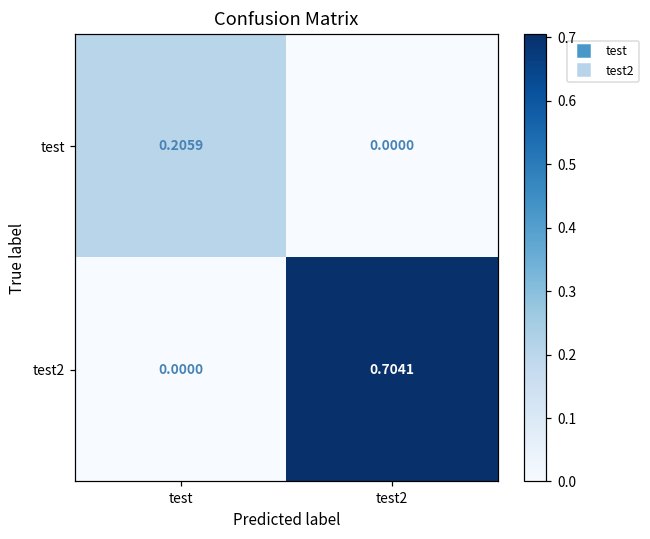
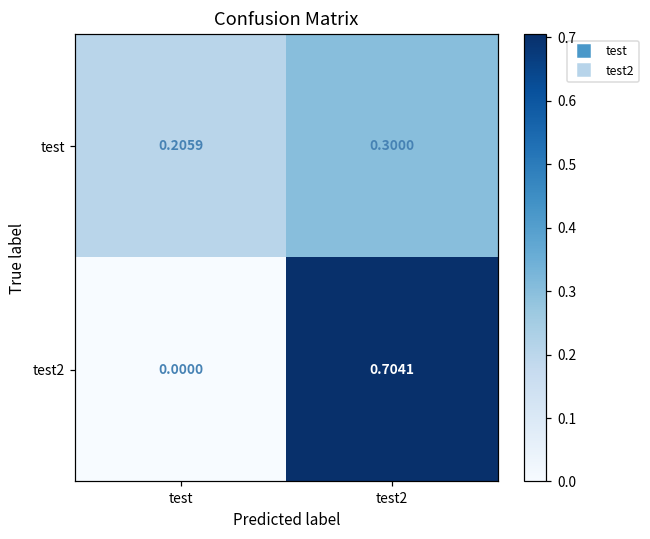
test, test2: 0.0000 -> 0.3000
